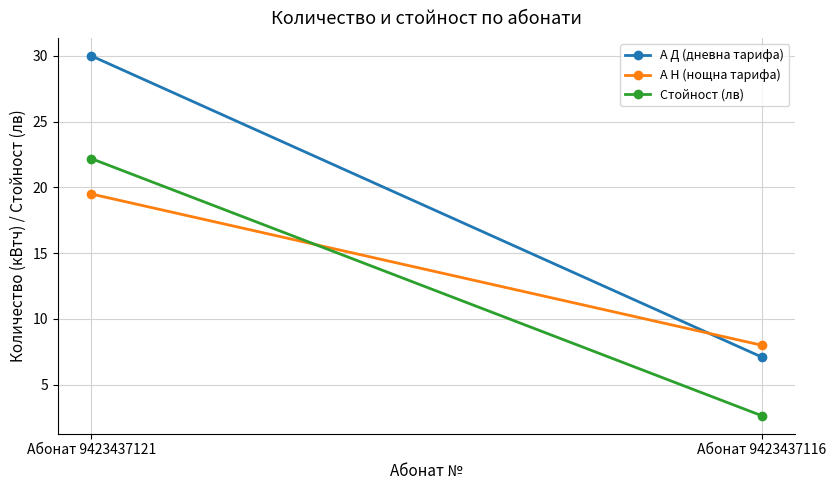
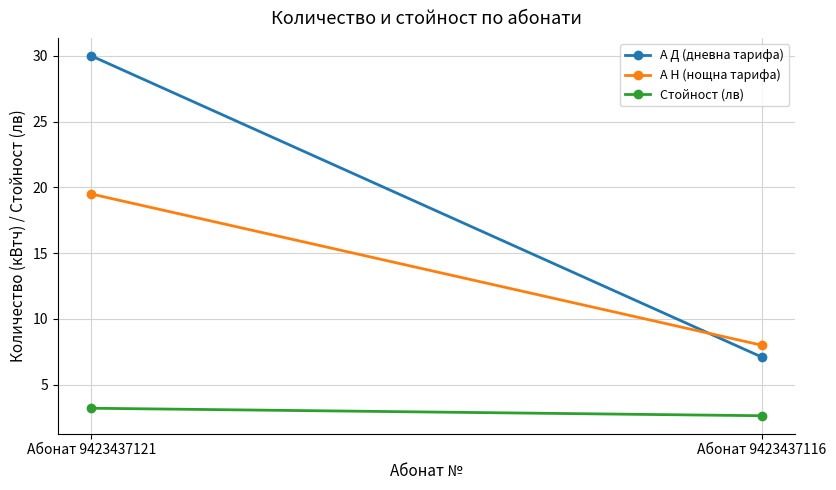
Стойност (лв), Абонат 9423437121: 22.2 -> 3.2
